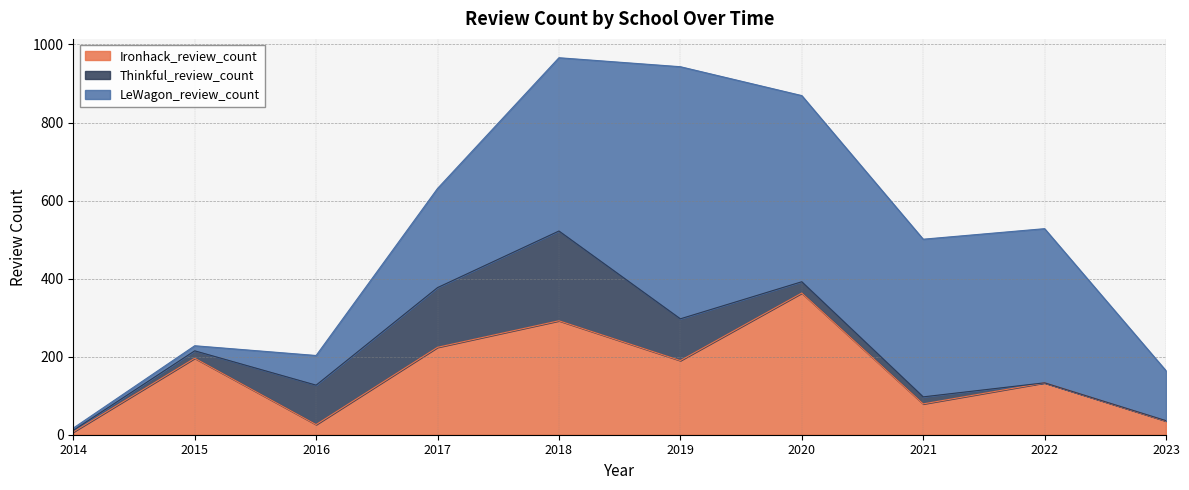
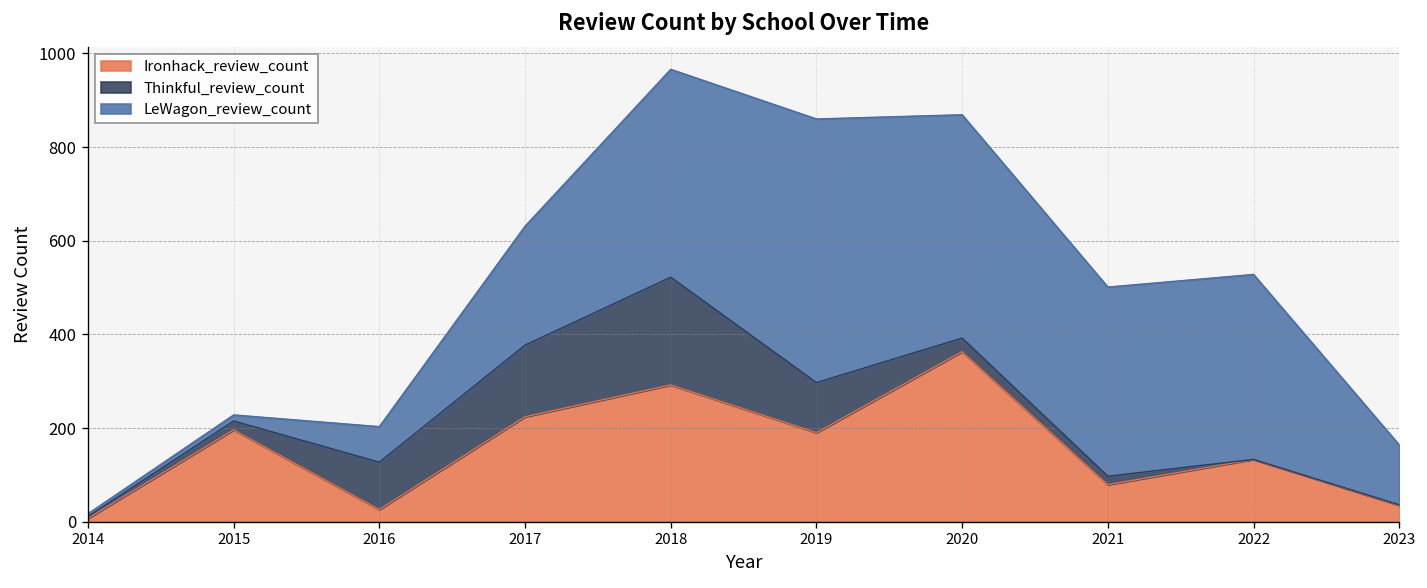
LeWagon_review_count, 2019: 650 -> 560
